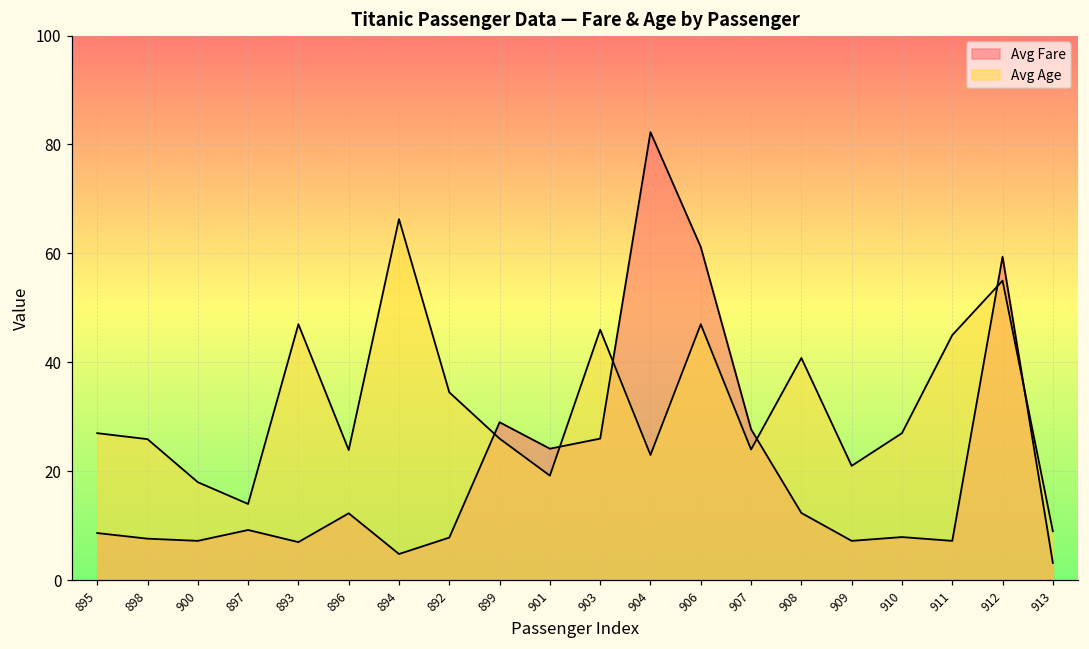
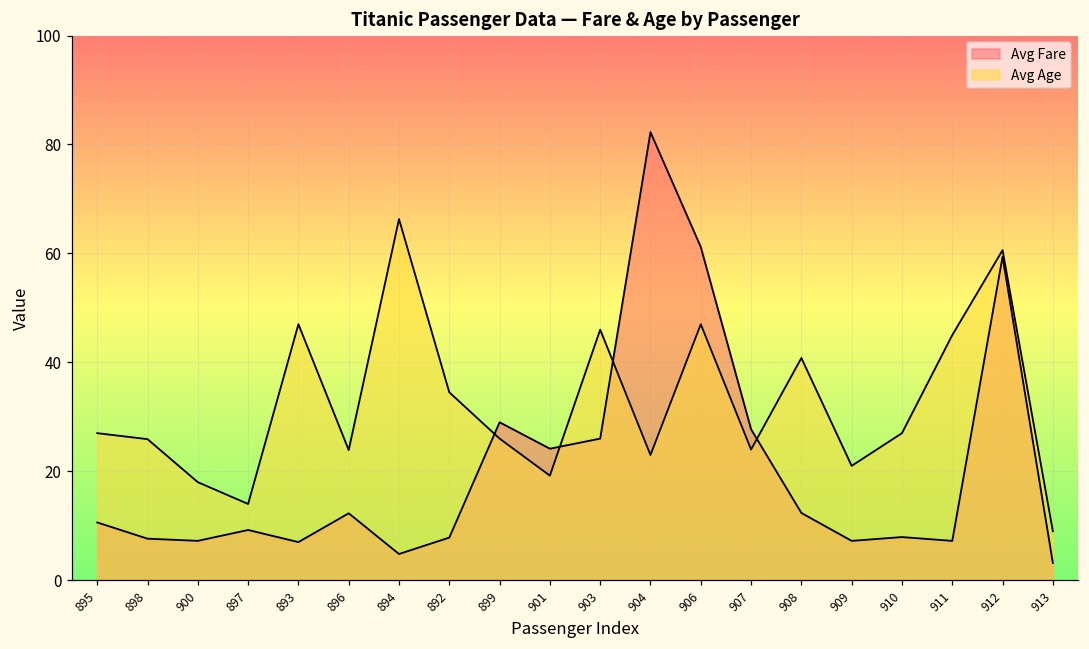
Avg Fare, 895: 9 -> 11
Avg Age, 912: 55 -> 61
